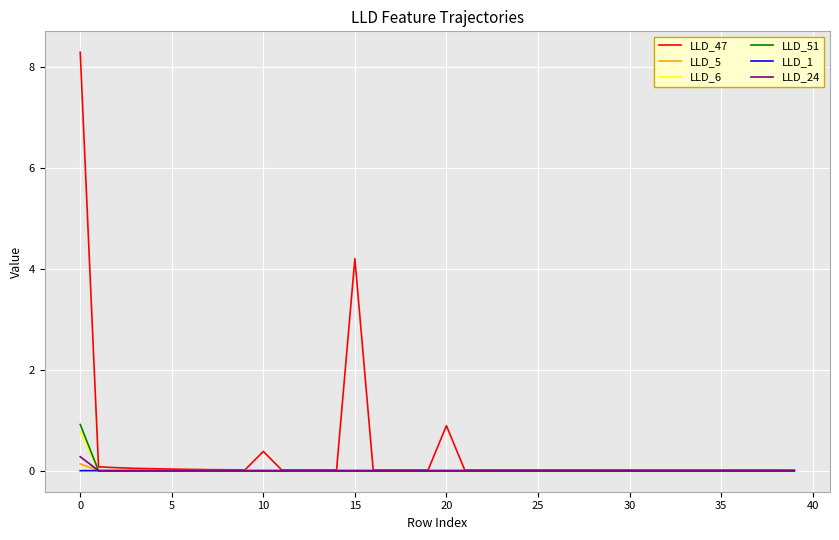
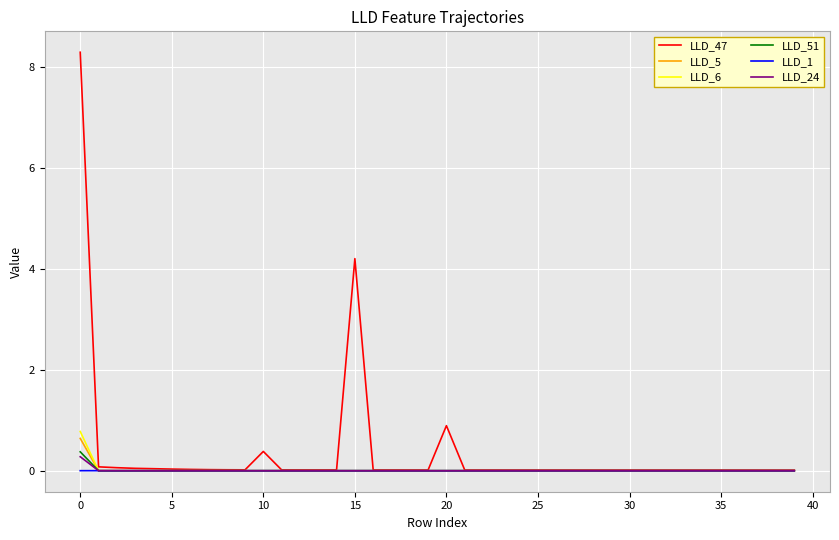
LLD_5, 0: 0.1 -> 0.6
LLD_51, 0: 0.9 -> 0.4
